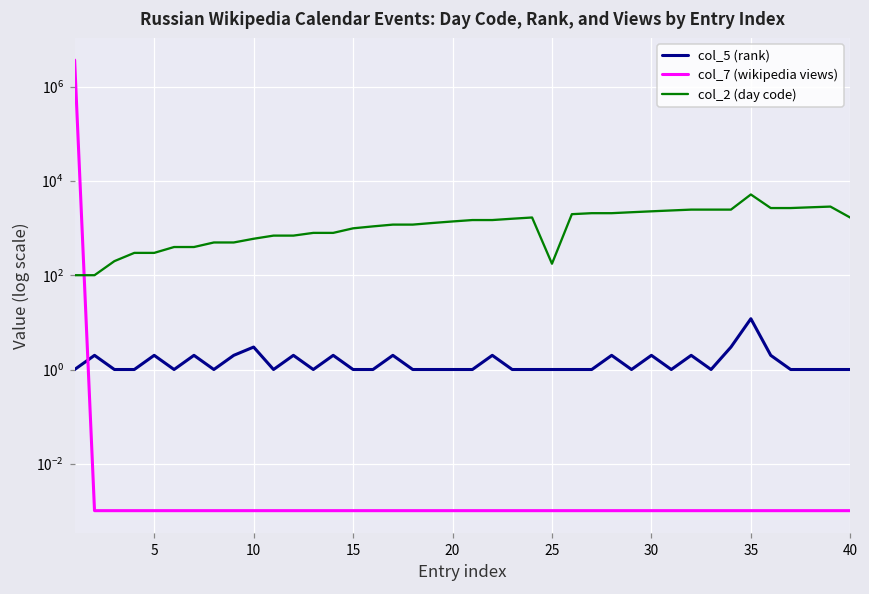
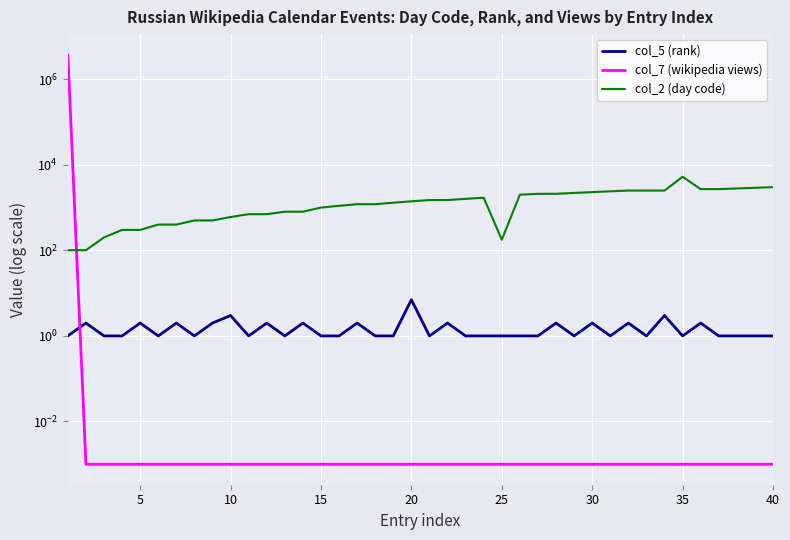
col_5 (rank), 20: 1 -> 7
col_5 (rank), 35: 12 -> 1
col_2 (day code), 40: 1700 -> 3000
